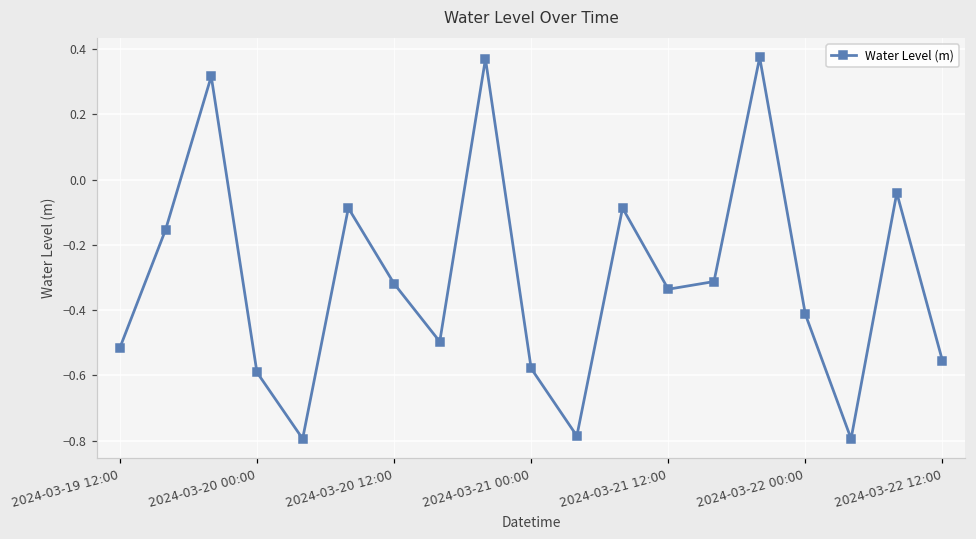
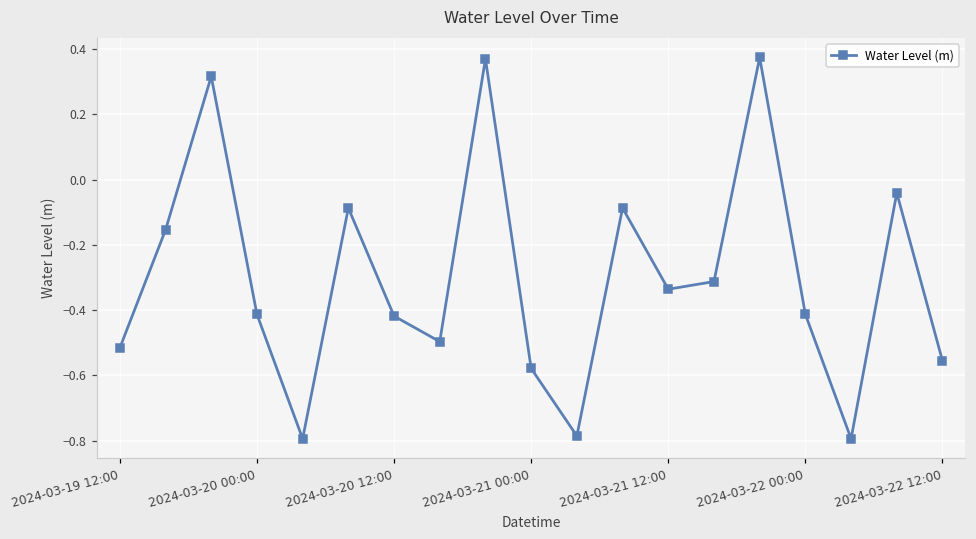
2024-03-20 00:00: -0.59 -> -0.41
2024-03-20 12:00: -0.32 -> -0.42
